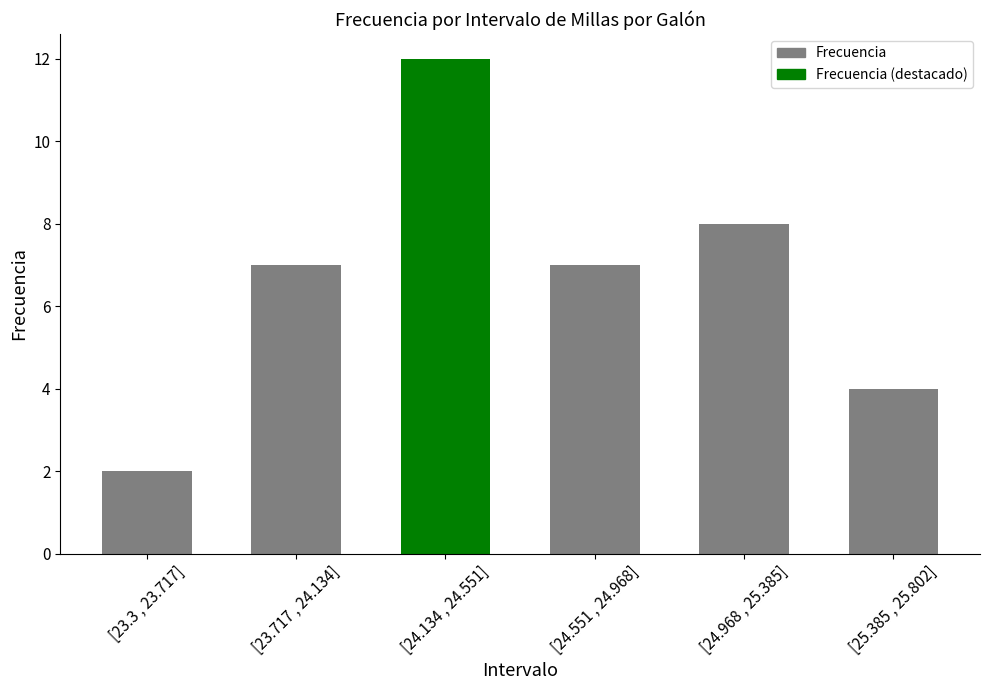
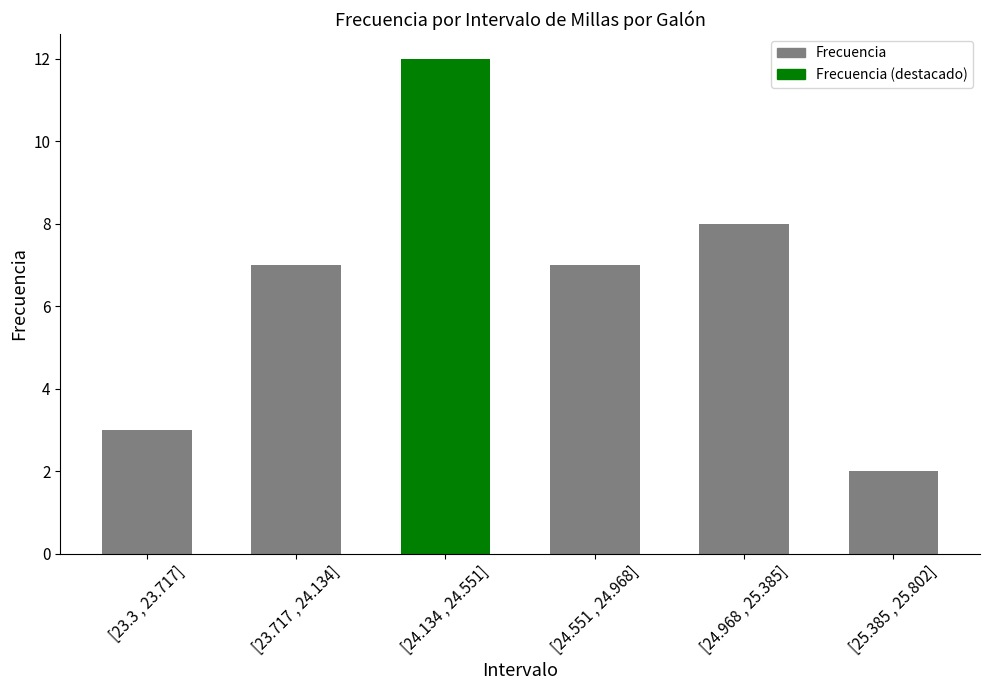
[23.3 , 23.717]: 2 -> 3
[25.385 , 25.802]: 4 -> 2
